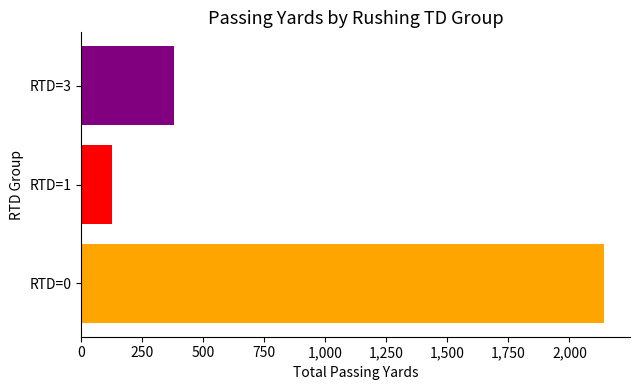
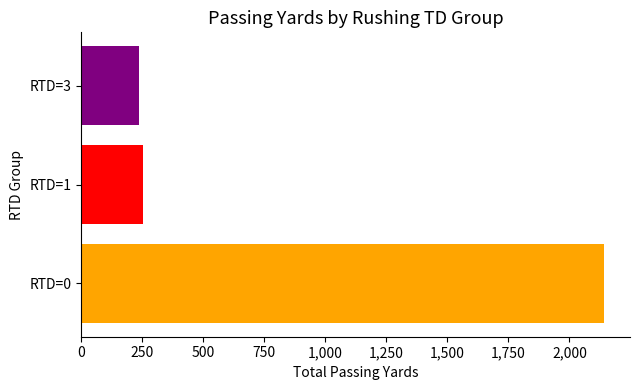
RTD=3: 380 -> 240
RTD=1: 130 -> 250
